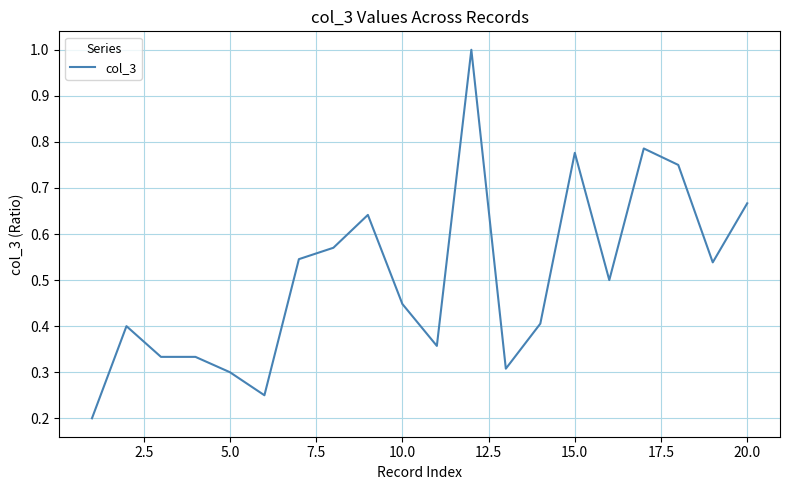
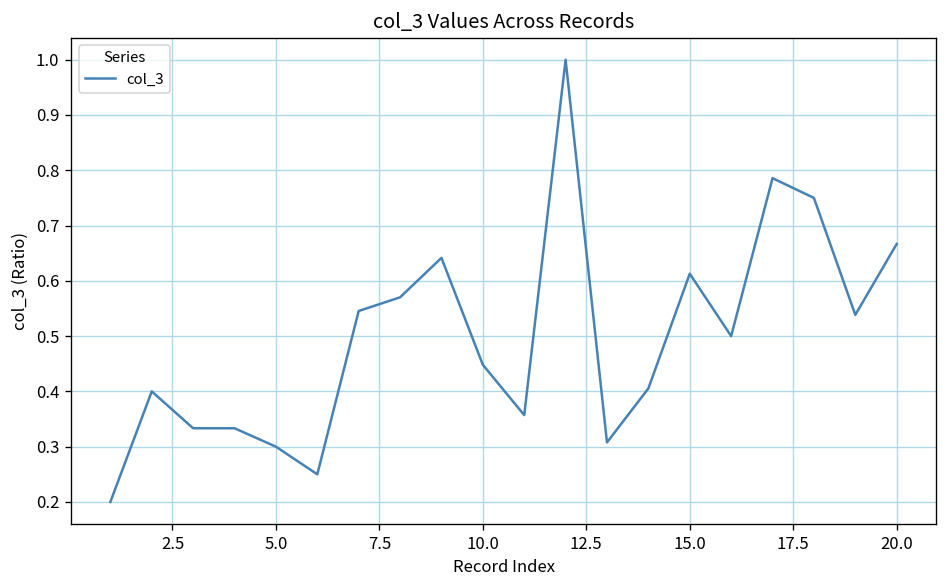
15.0: 0.78 -> 0.61
